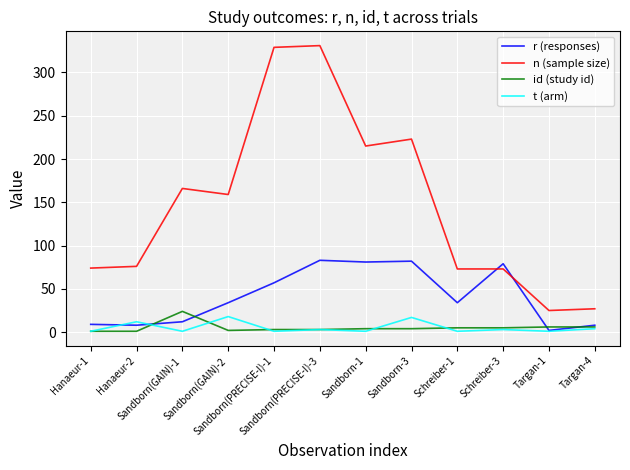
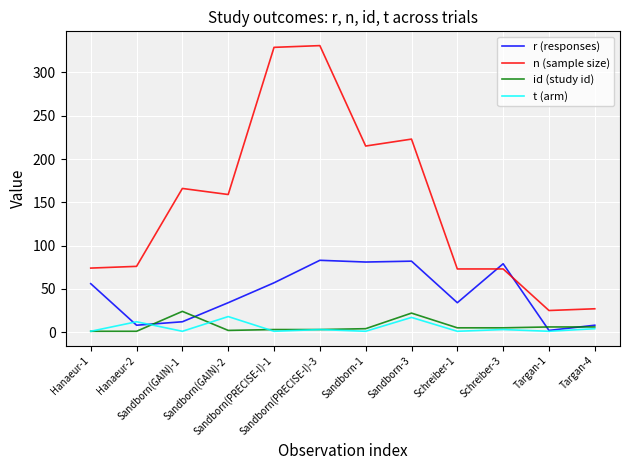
r (responses), Hanaeur-1: 10 -> 60
id (study id), Sandborn-3: 0 -> 20
